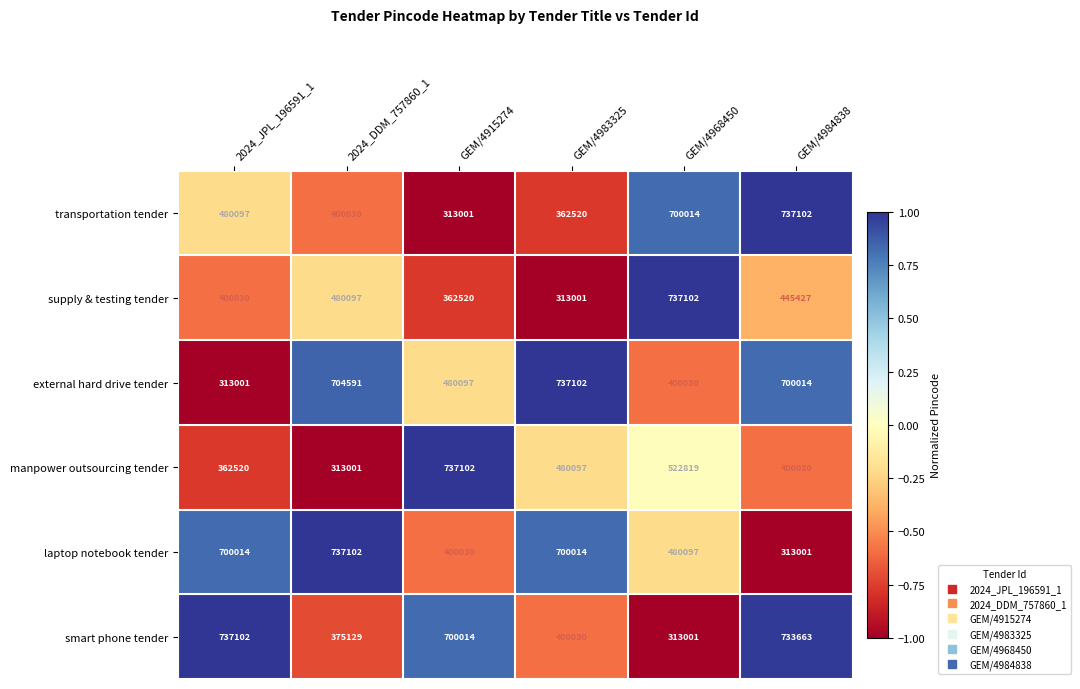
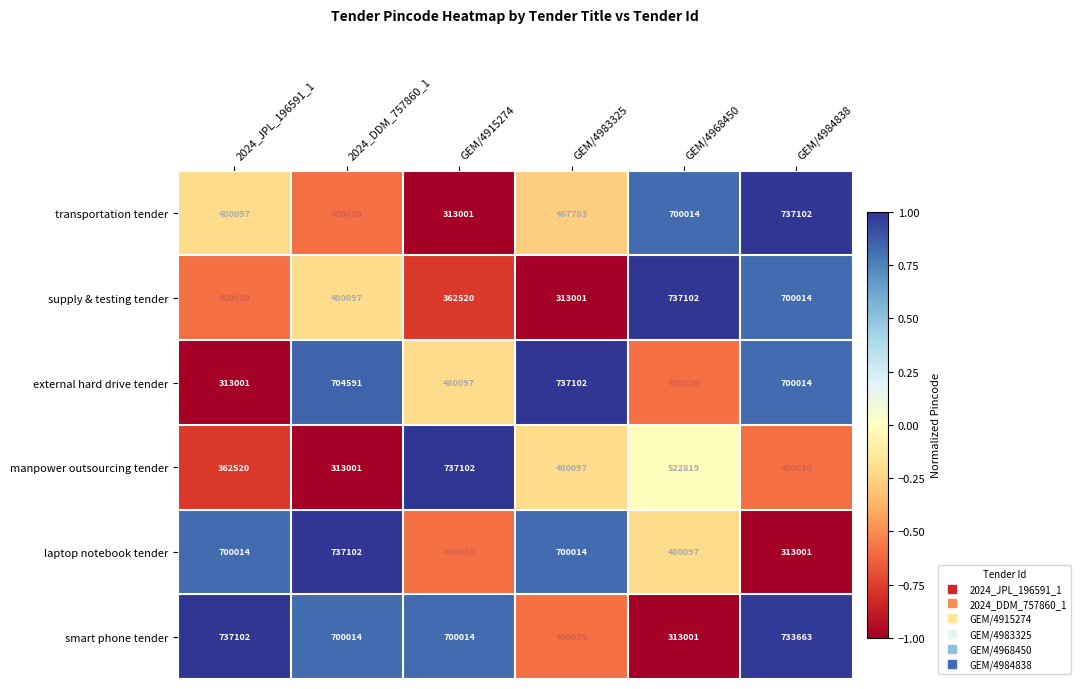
transportation tender, GEM/4983325: 362520 -> 467703
supply & testing tender, GEM/4984838: 445427 -> 700014
smart phone tender, 2024_DDM_757860_1: 375129 -> 700014
